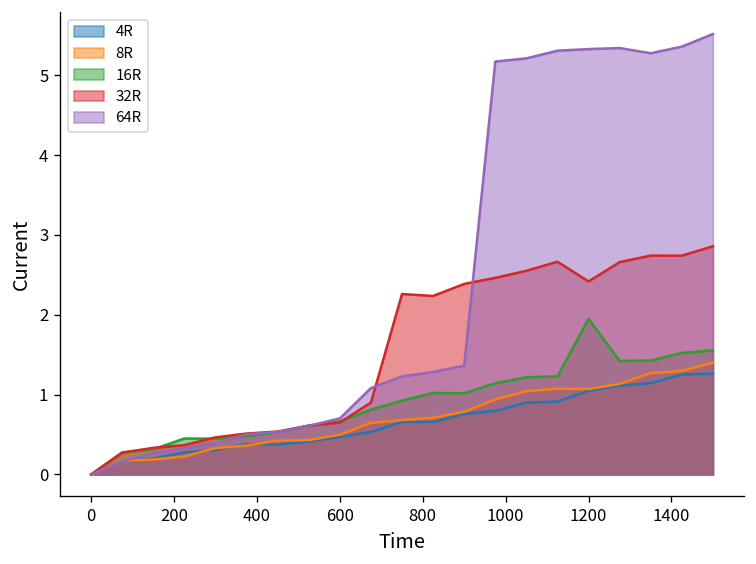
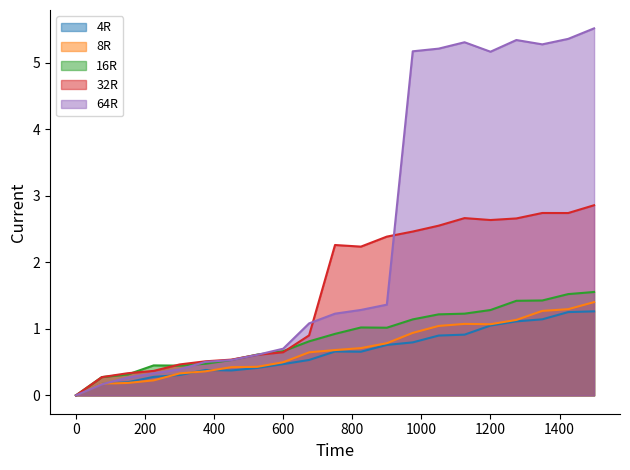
16R, 1200: 1.9 -> 1.3
32R, 1200: 2.4 -> 2.6
64R, 1200: 5.3 -> 5.2
